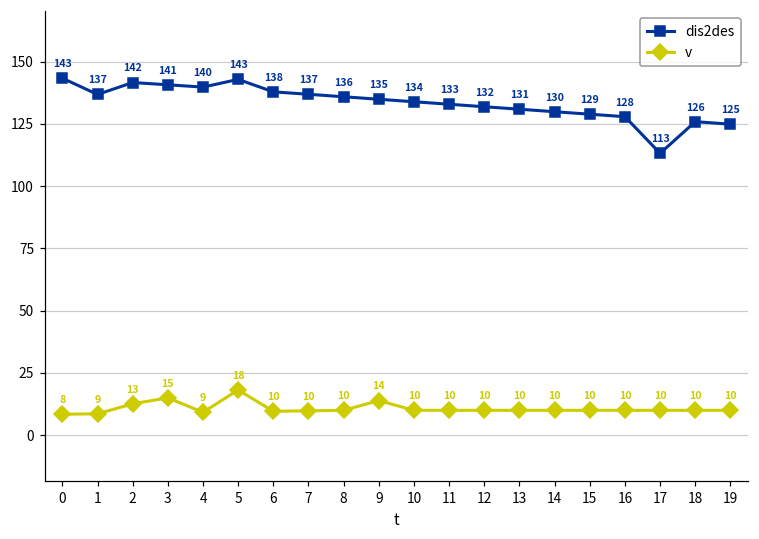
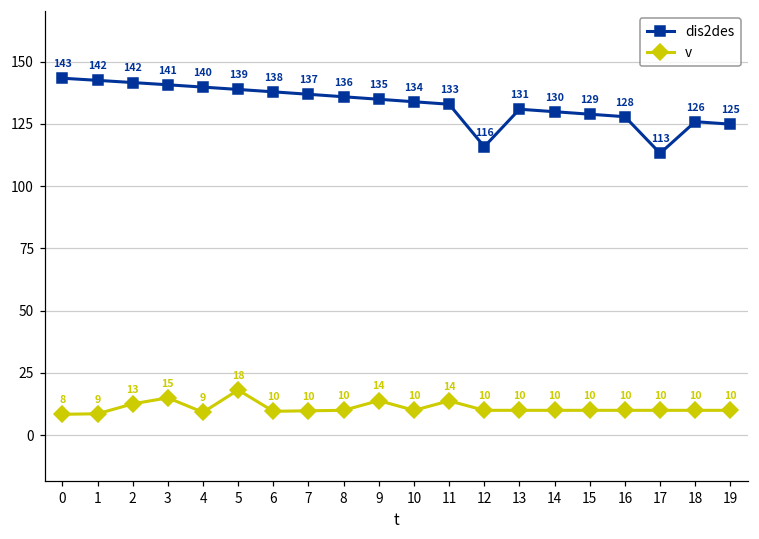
dis2des, 1: 137 -> 142
dis2des, 5: 143 -> 139
v, 11: 10 -> 14
dis2des, 12: 132 -> 116
